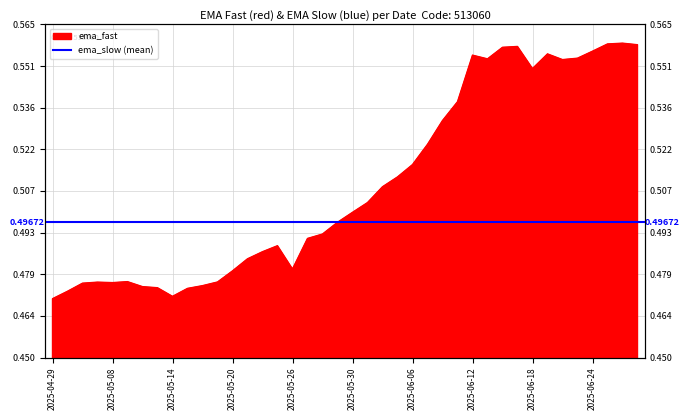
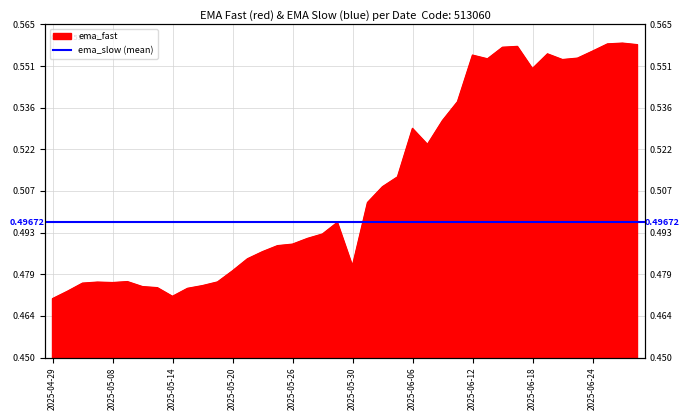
2025-05-26: 0.481 -> 0.489
2025-05-30: 0.500 -> 0.482
2025-06-06: 0.517 -> 0.529
